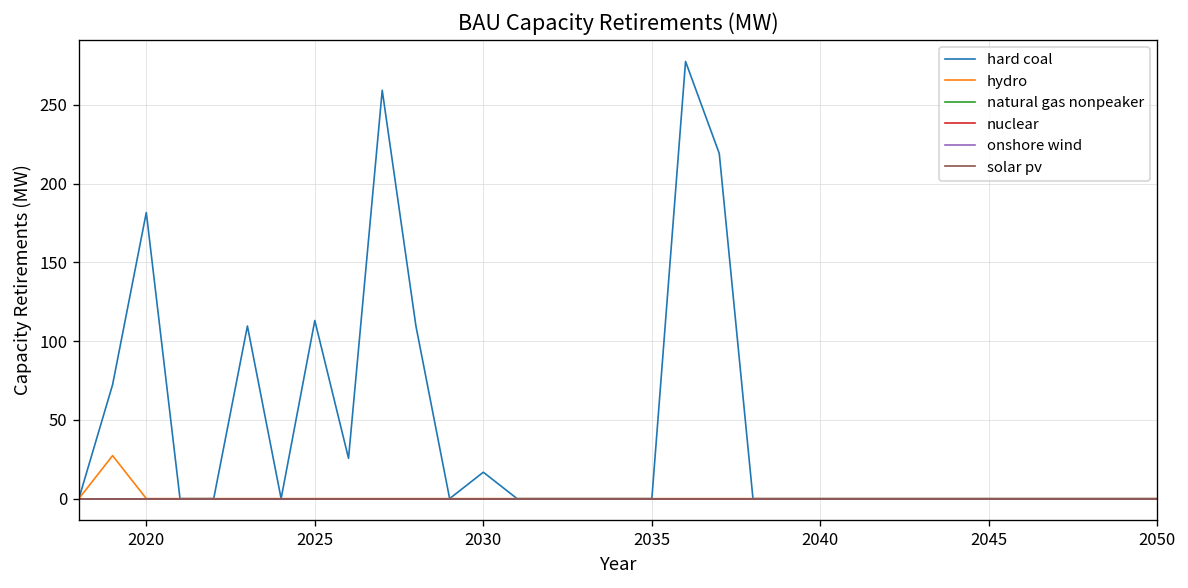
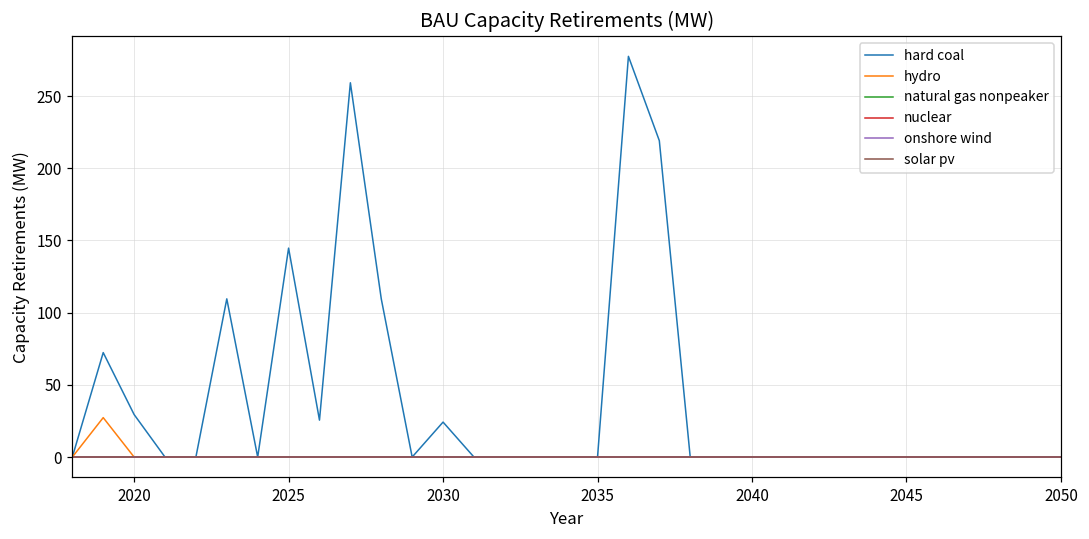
hard coal, 2020: 182 -> 29
hard coal, 2025: 113 -> 145
hard coal, 2030: 17 -> 24
